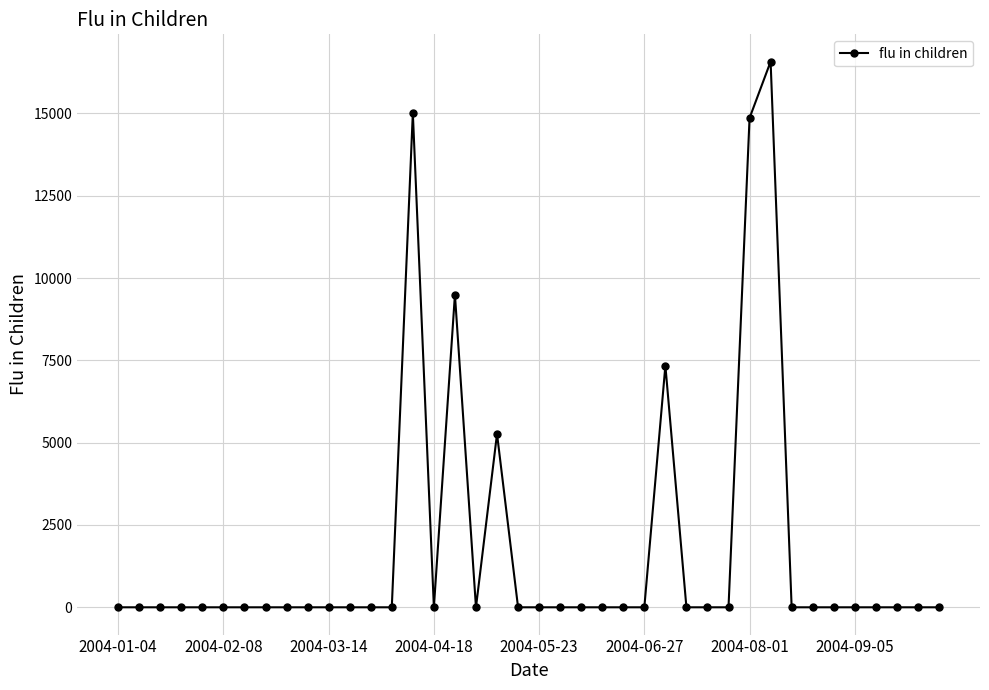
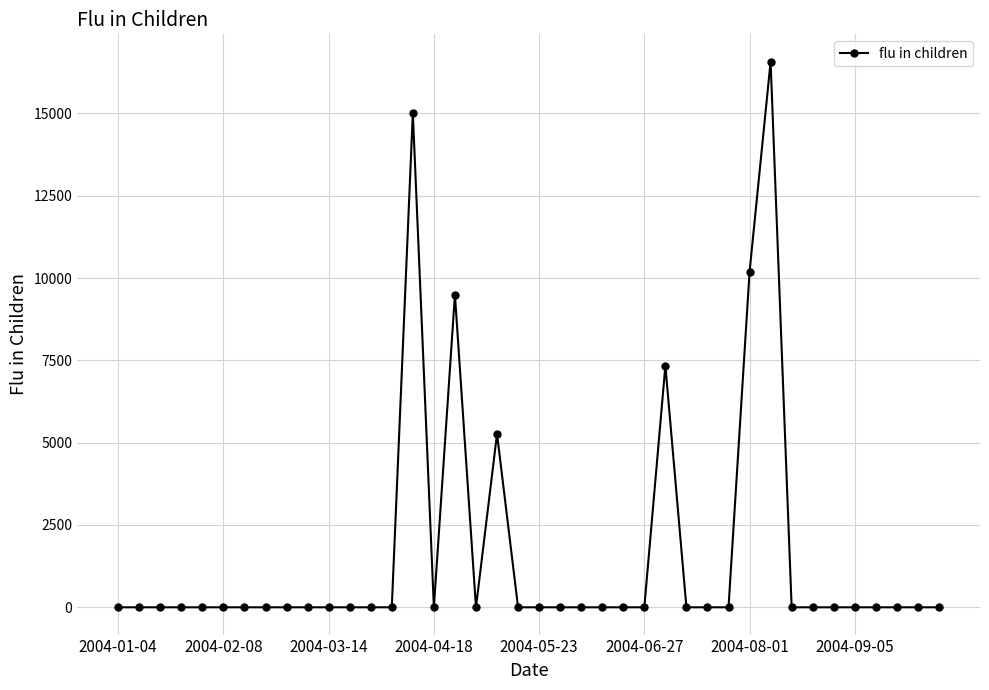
2004-08-01: 14900 -> 10200
